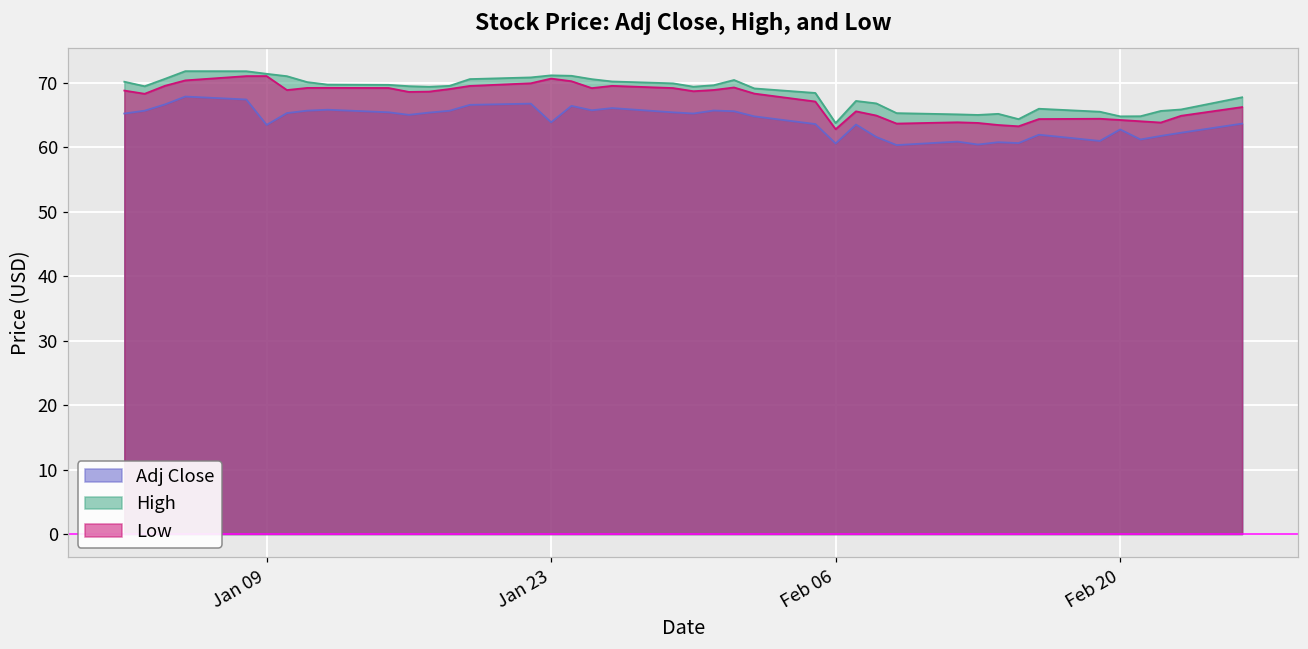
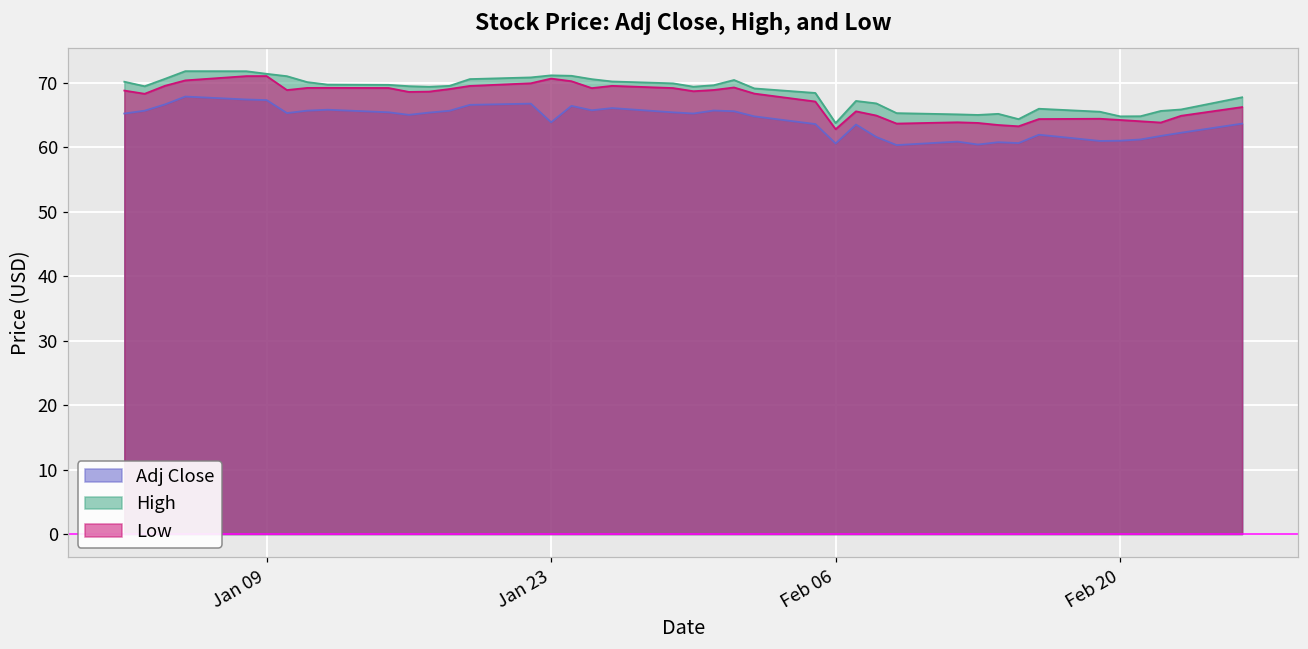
Adj Close, Jan 09: 63 -> 67
Adj Close, Feb 20: 63 -> 61
